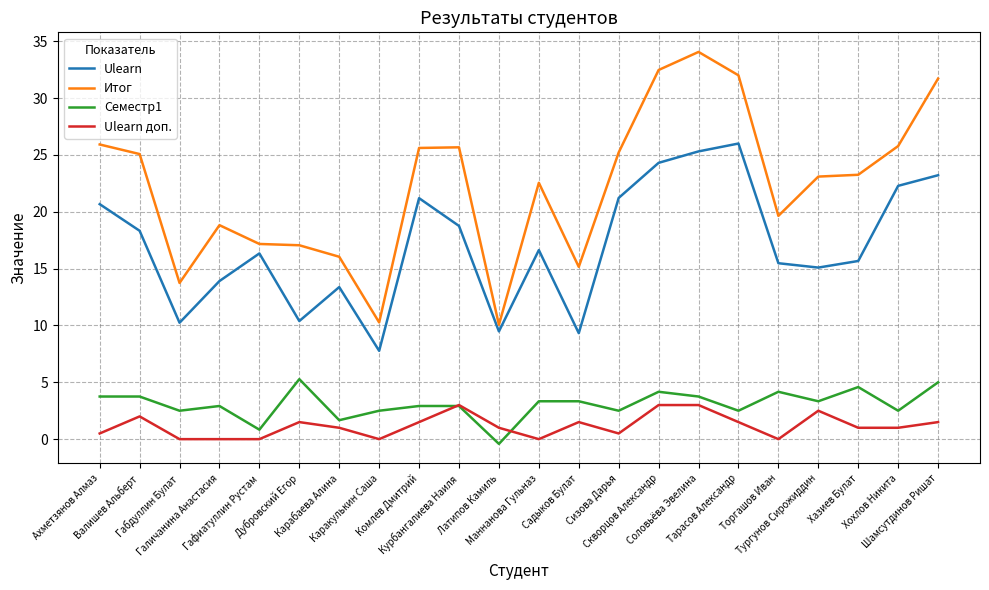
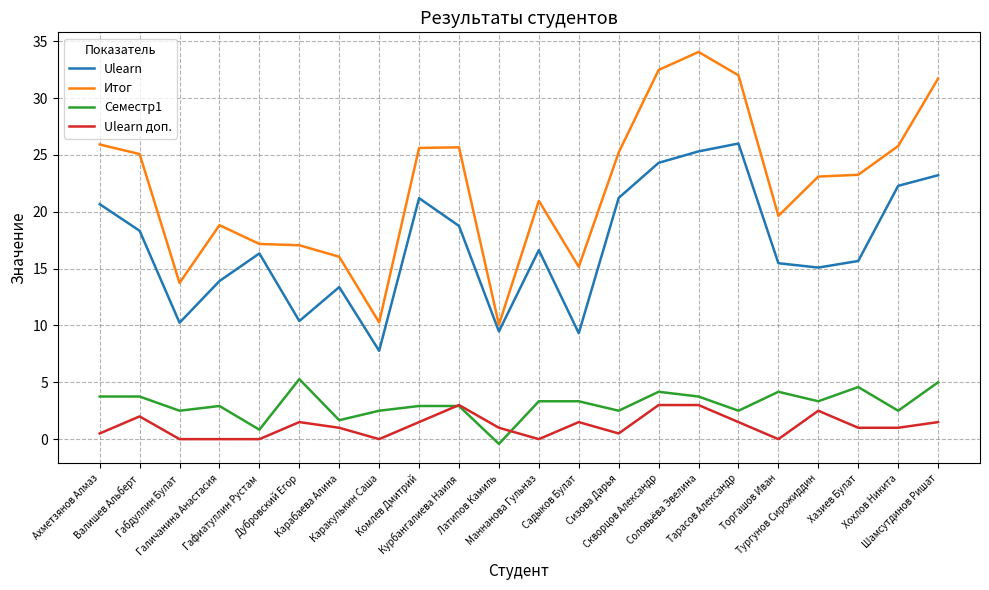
Итог, Маннанова Гульназ: 22.6 -> 21.0
